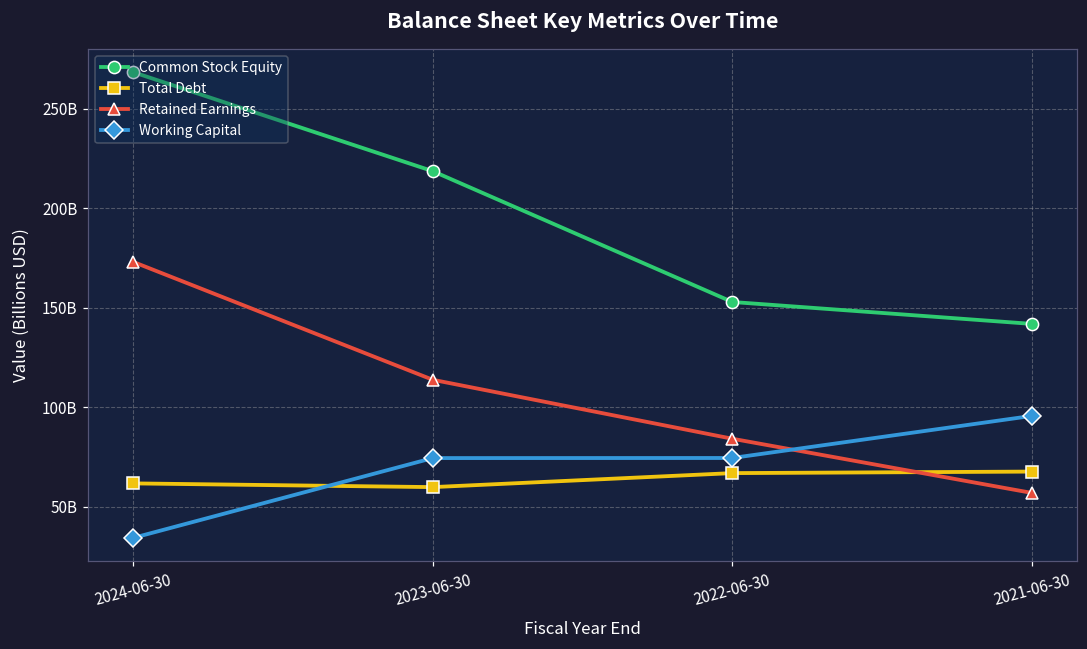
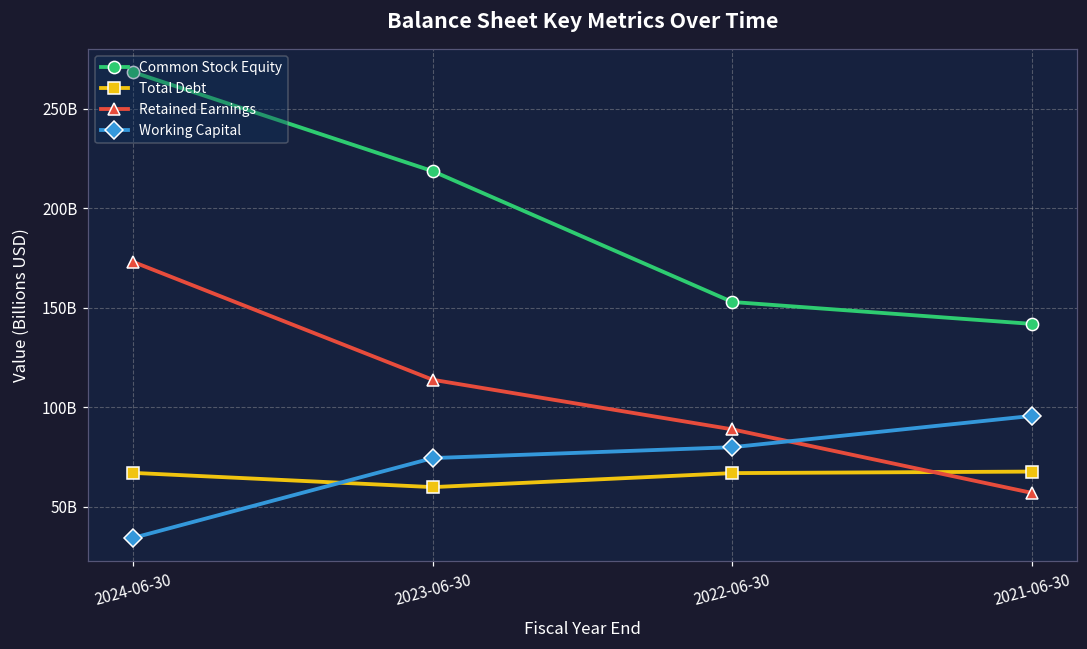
Total Debt, 2024-06-30: 62000000000 -> 67000000000
Retained Earnings, 2022-06-30: 84000000000 -> 89000000000
Working Capital, 2022-06-30: 75000000000 -> 80000000000
